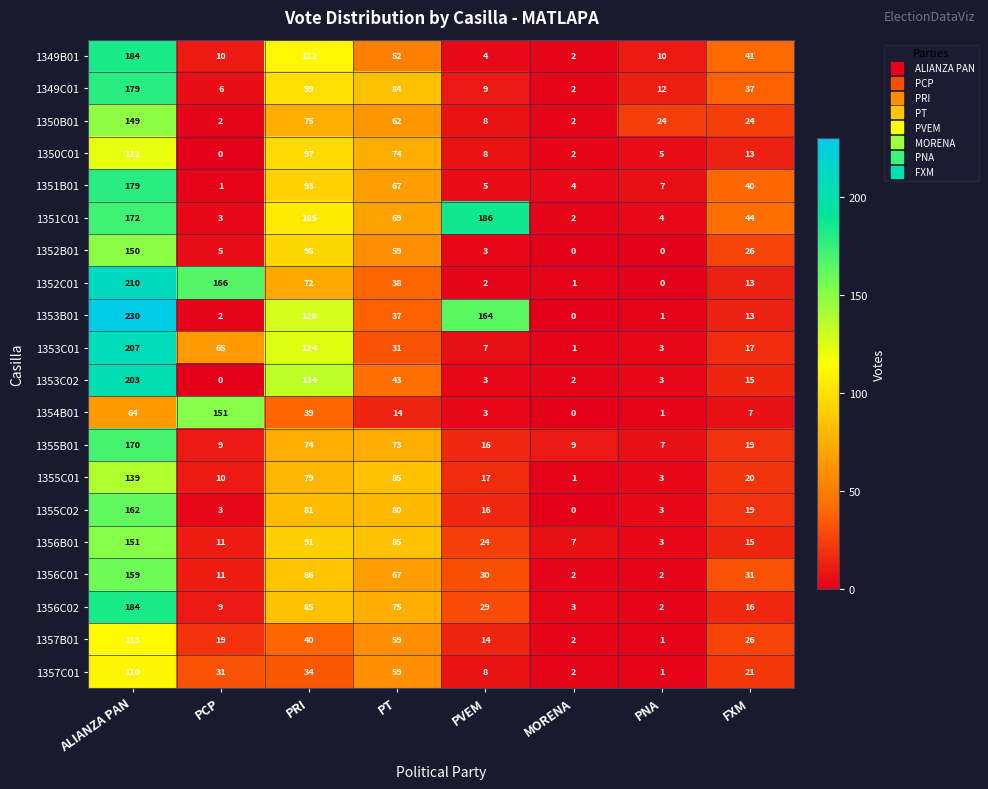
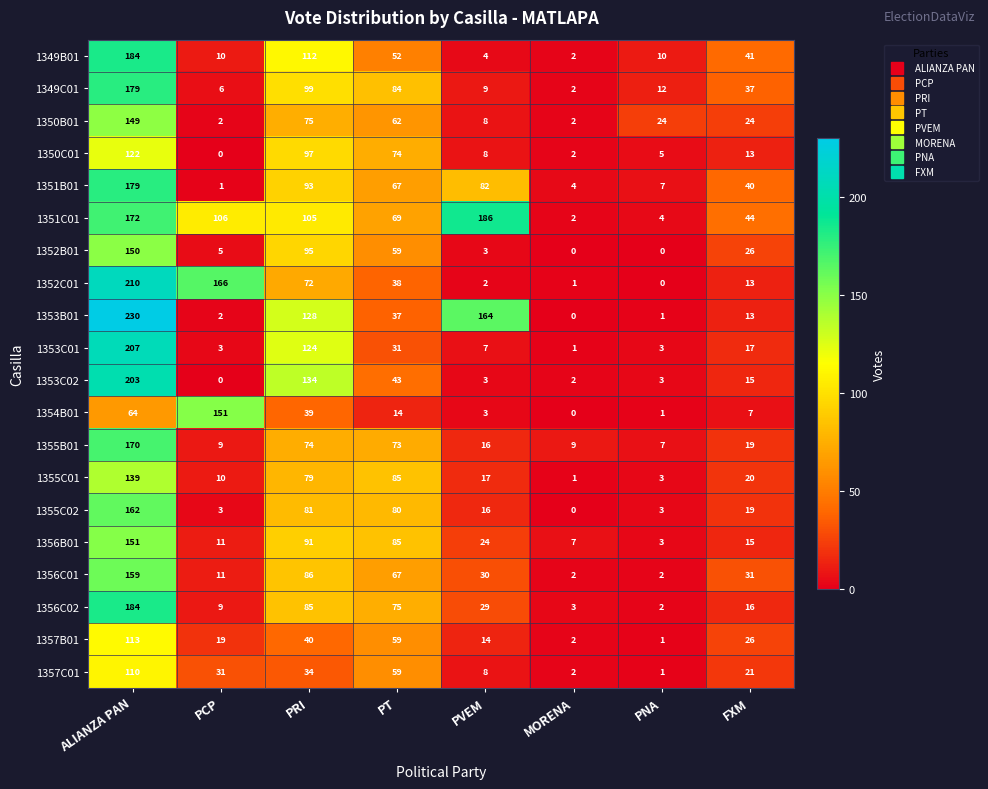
1351B01, PVEM: 5 -> 82
1351C01, PCP: 3 -> 106
1353C01, PCP: 65 -> 3
